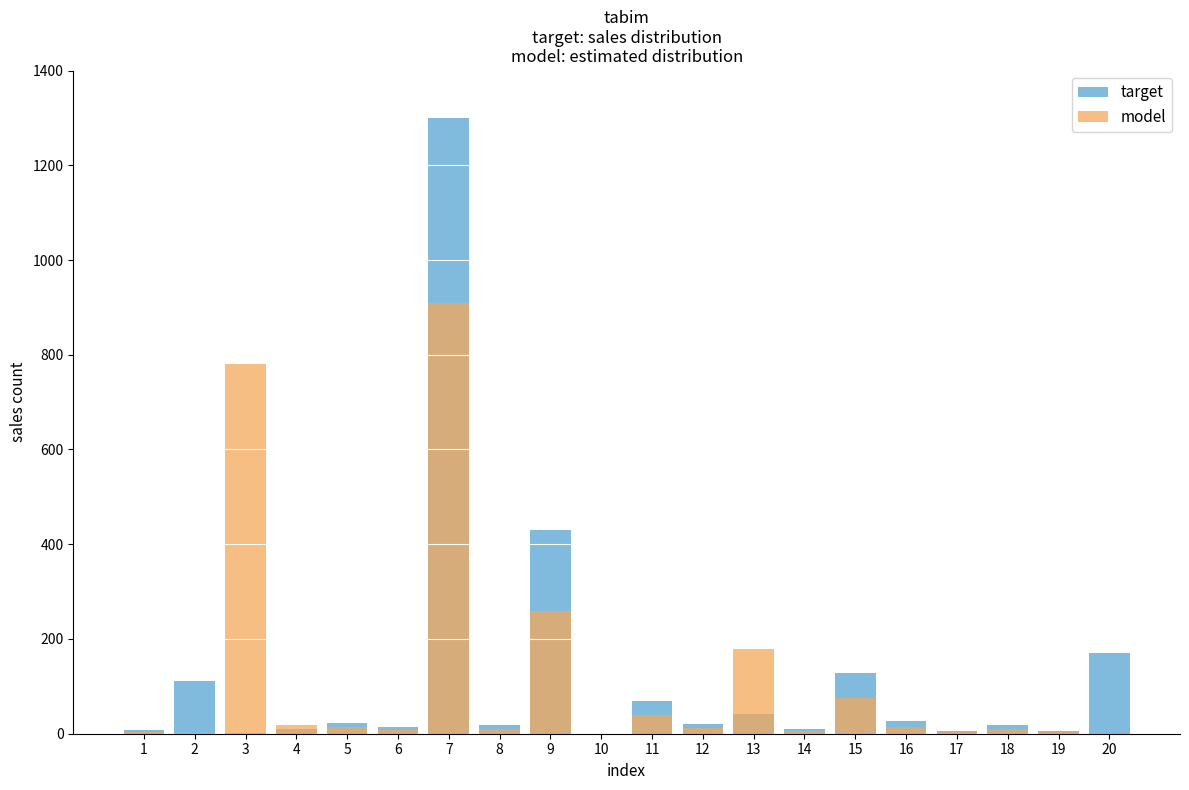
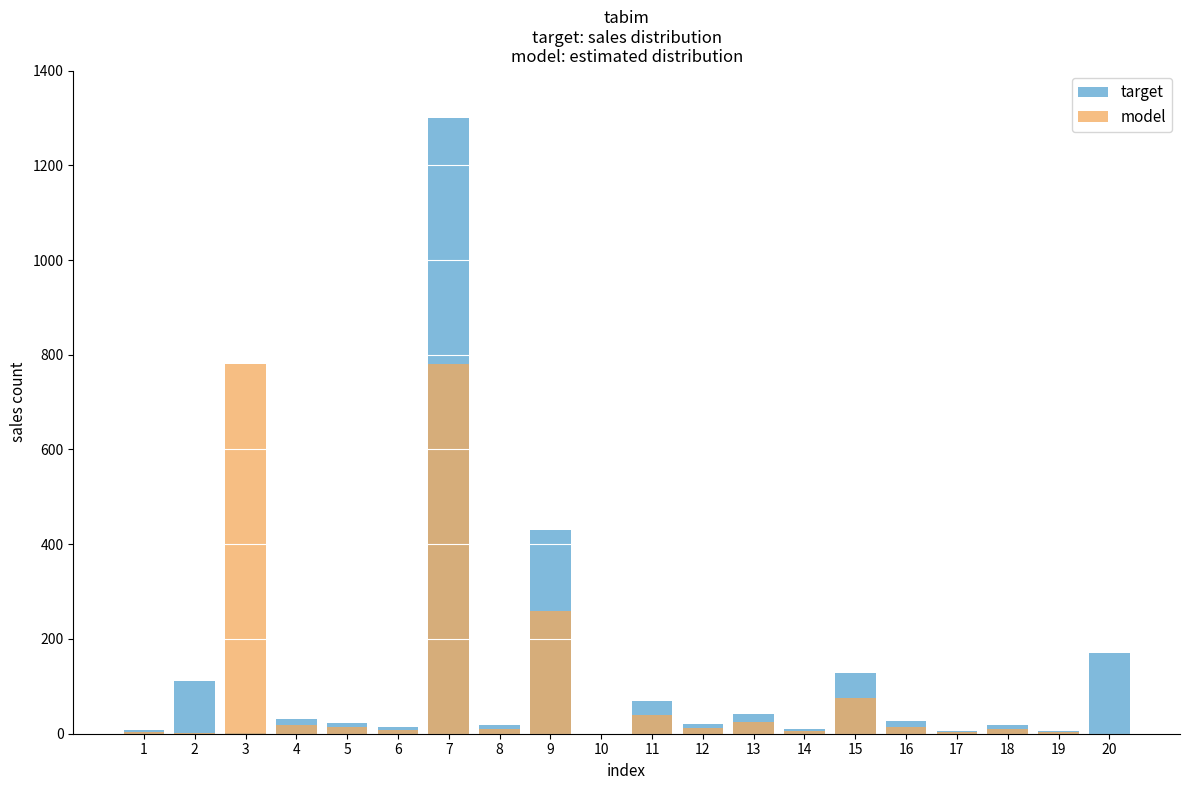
target, 4: 10 -> 30
model, 7: 910 -> 780
model, 13: 180 -> 30
